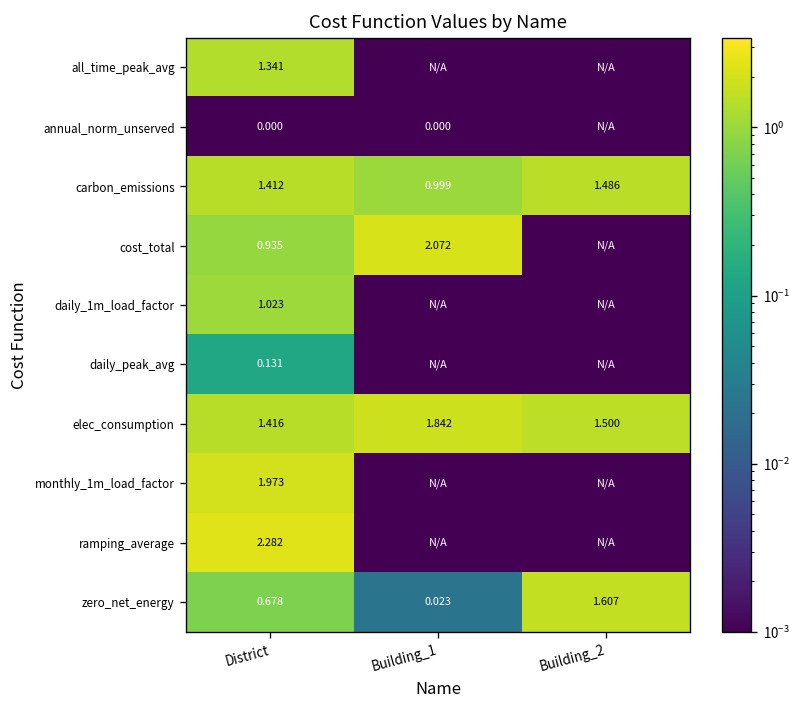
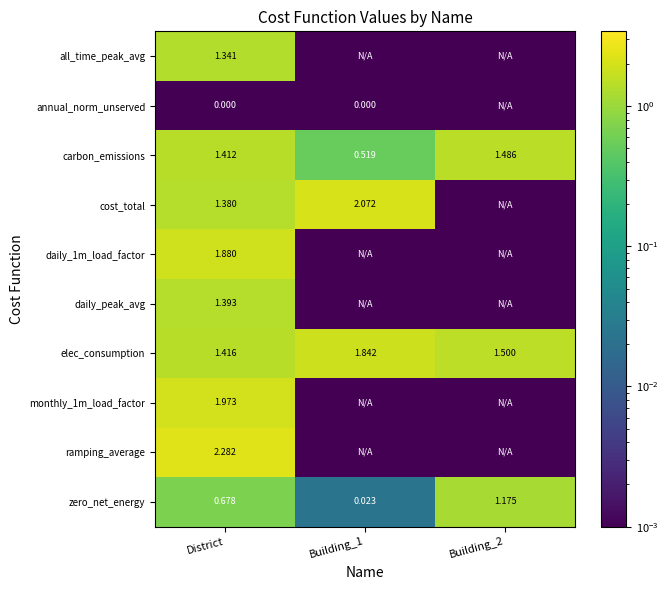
carbon_emissions, Building_1: 0.999 -> 0.519
cost_total, District: 0.935 -> 1.380
daily_1m_load_factor, District: 1.023 -> 1.880
daily_peak_avg, District: 0.131 -> 1.393
zero_net_energy, Building_2: 1.607 -> 1.175
